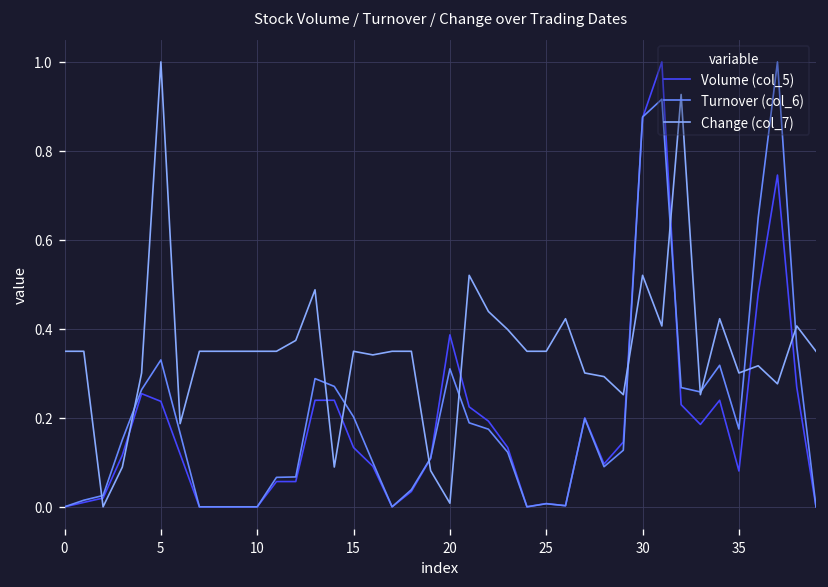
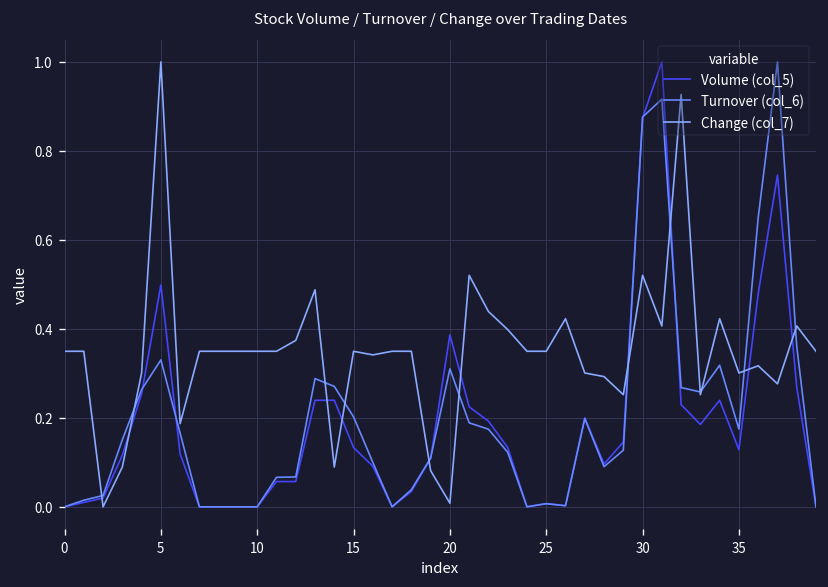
Volume (col_5), 5: 0.24 -> 0.50
Volume (col_5), 35: 0.08 -> 0.13
